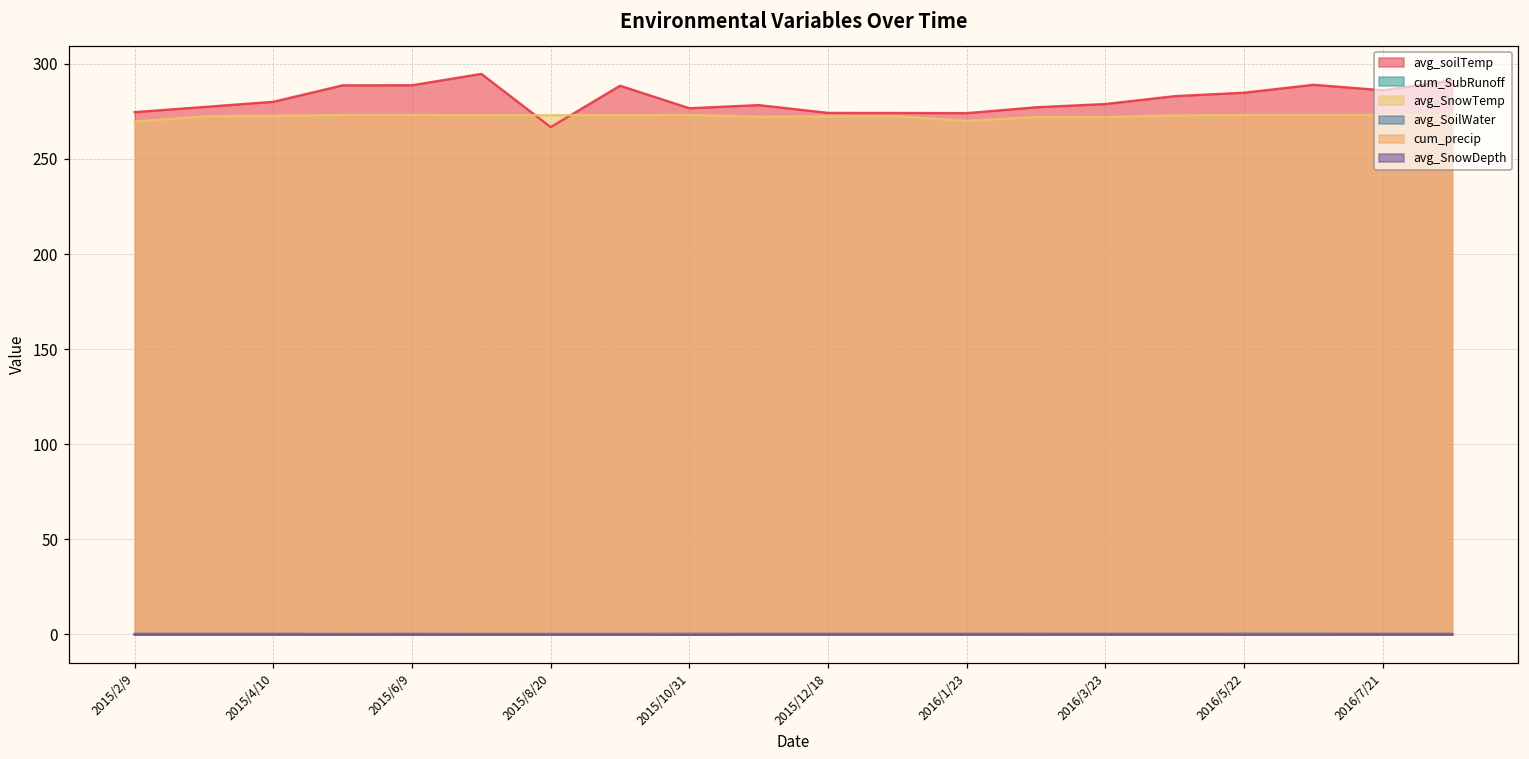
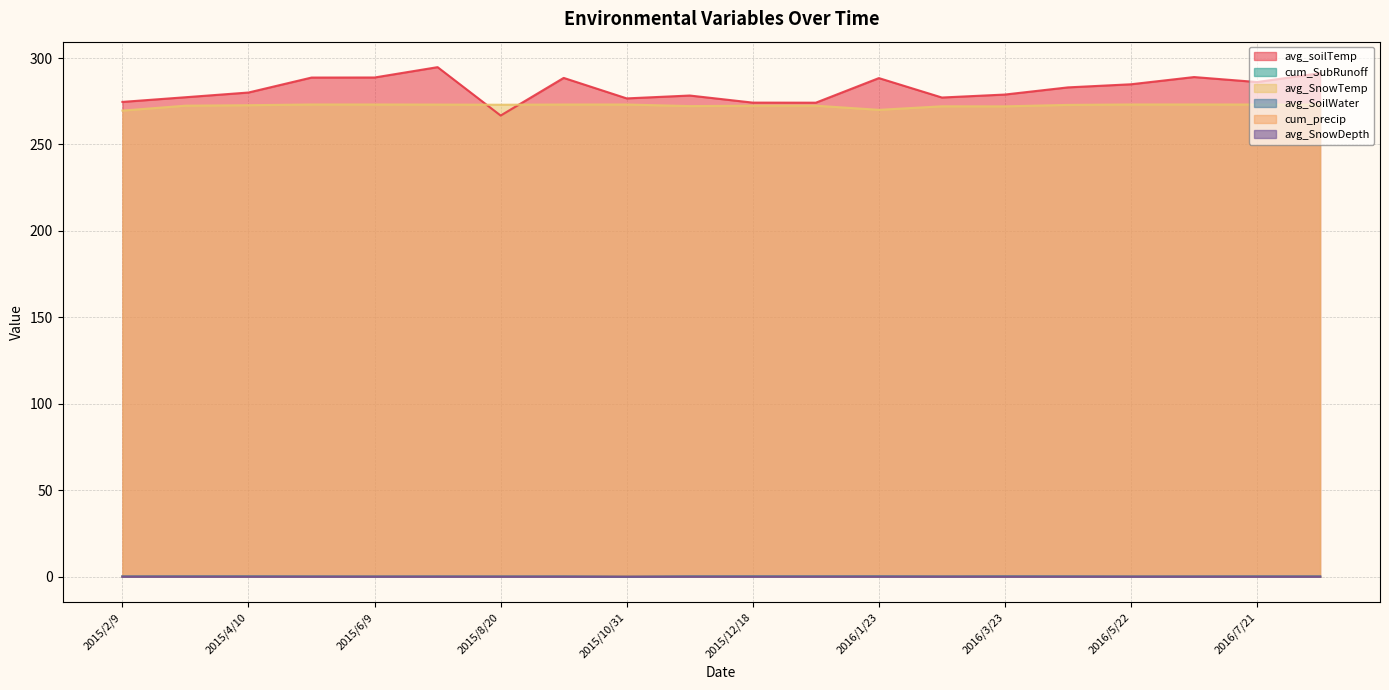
avg_soilTemp, 2016/1/23: 274 -> 288
